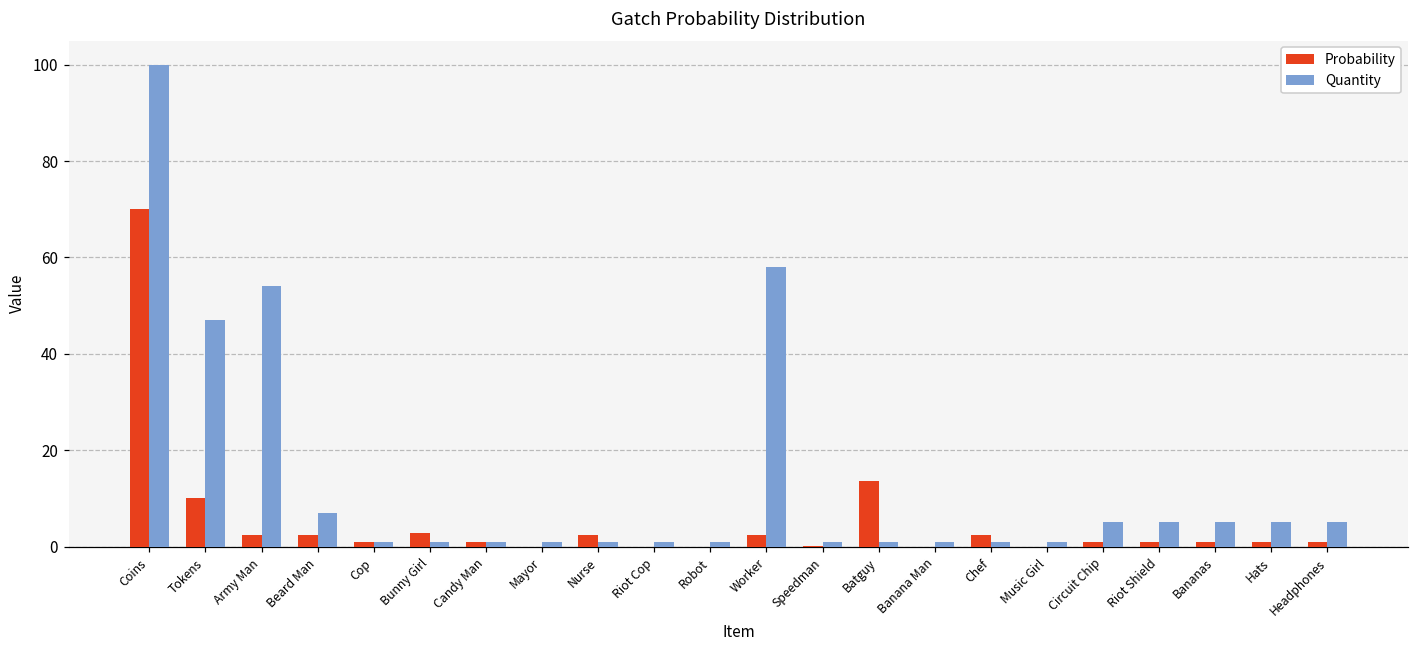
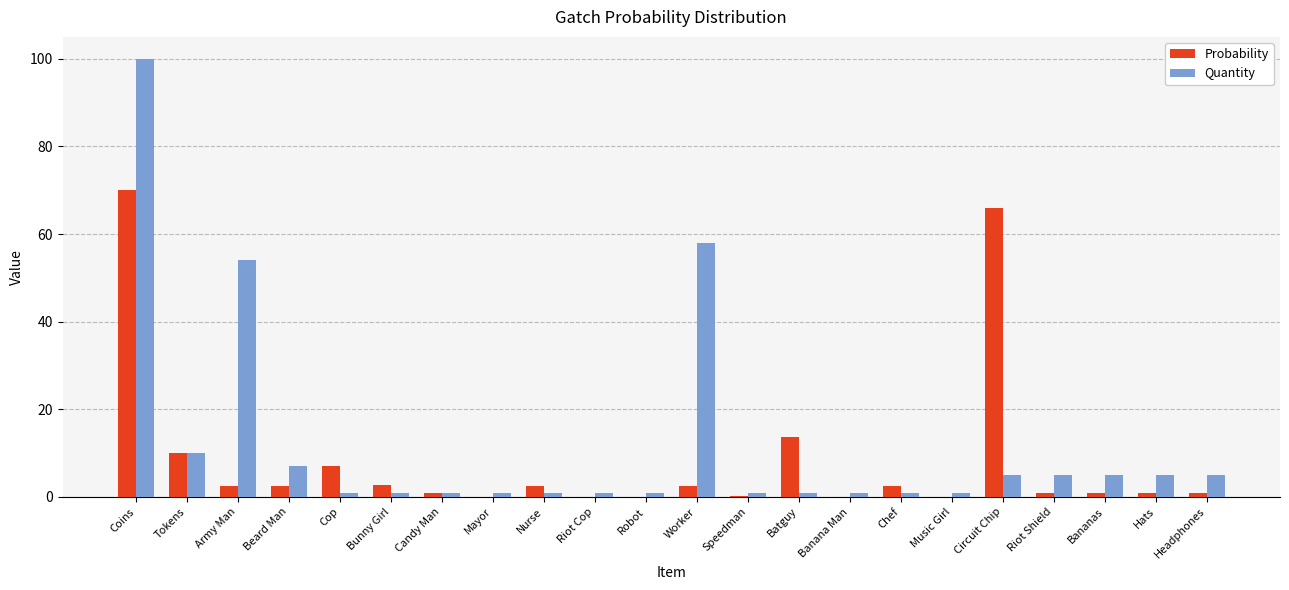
Quantity, Tokens: 47 -> 10
Probability, Cop: 1 -> 7
Probability, Circuit Chip: 1 -> 66
